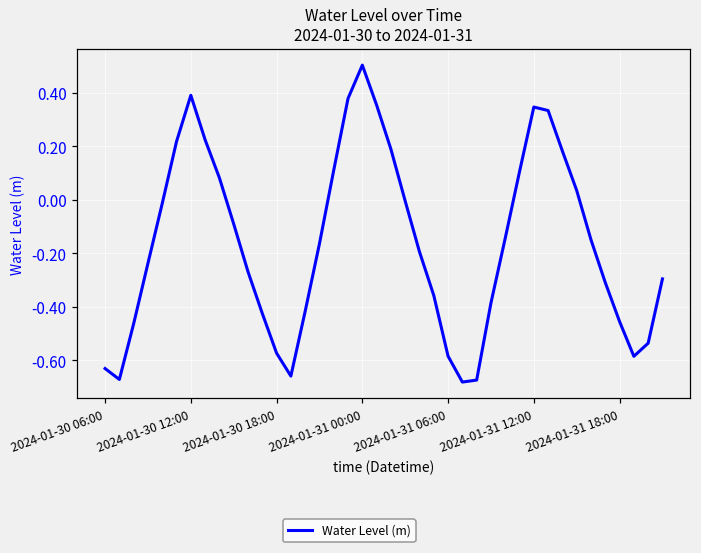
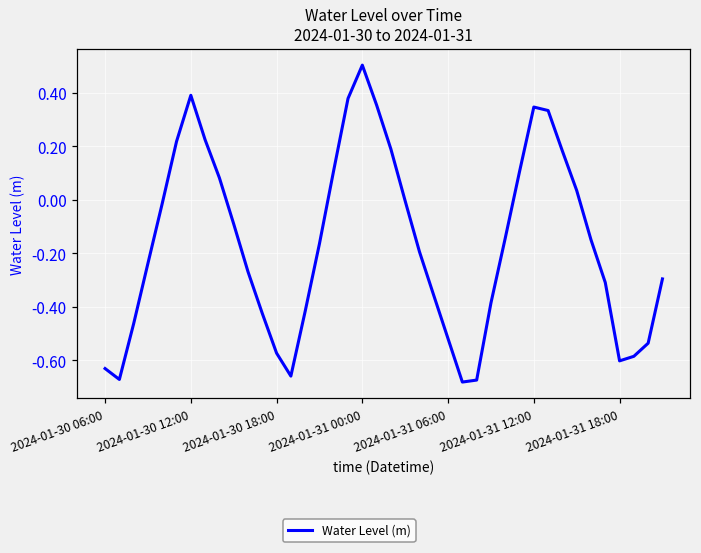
2024-01-31 06:00: -0.58 -> -0.52
2024-01-31 18:00: -0.46 -> -0.60
